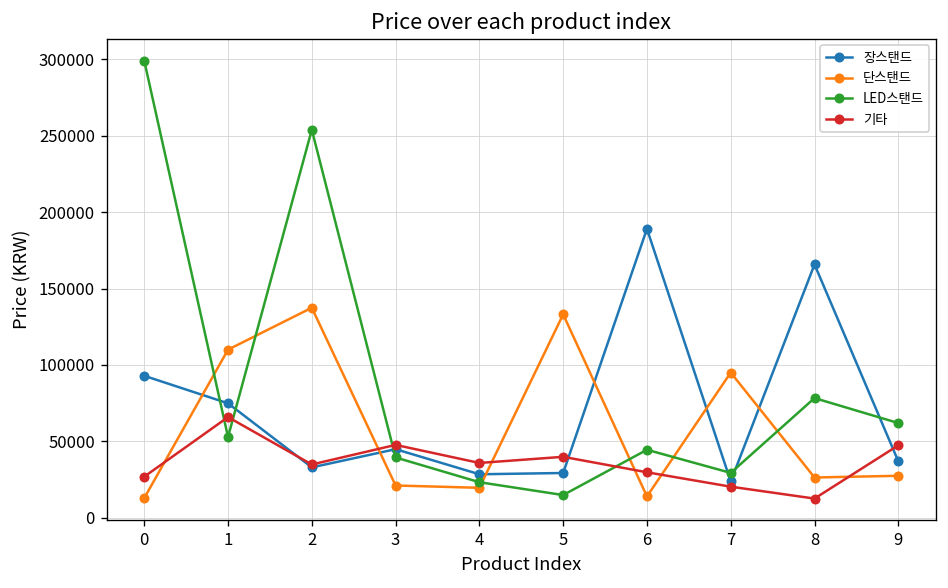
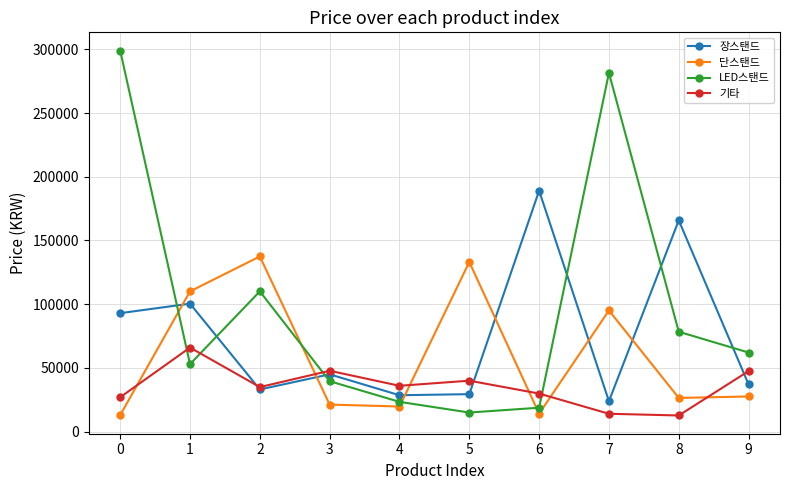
장스탠드, 1: 75000 -> 100000
LED스탠드, 2: 254000 -> 110000
LED스탠드, 6: 45000 -> 19000
LED스탠드, 7: 29000 -> 282000
기타, 7: 20000 -> 14000
